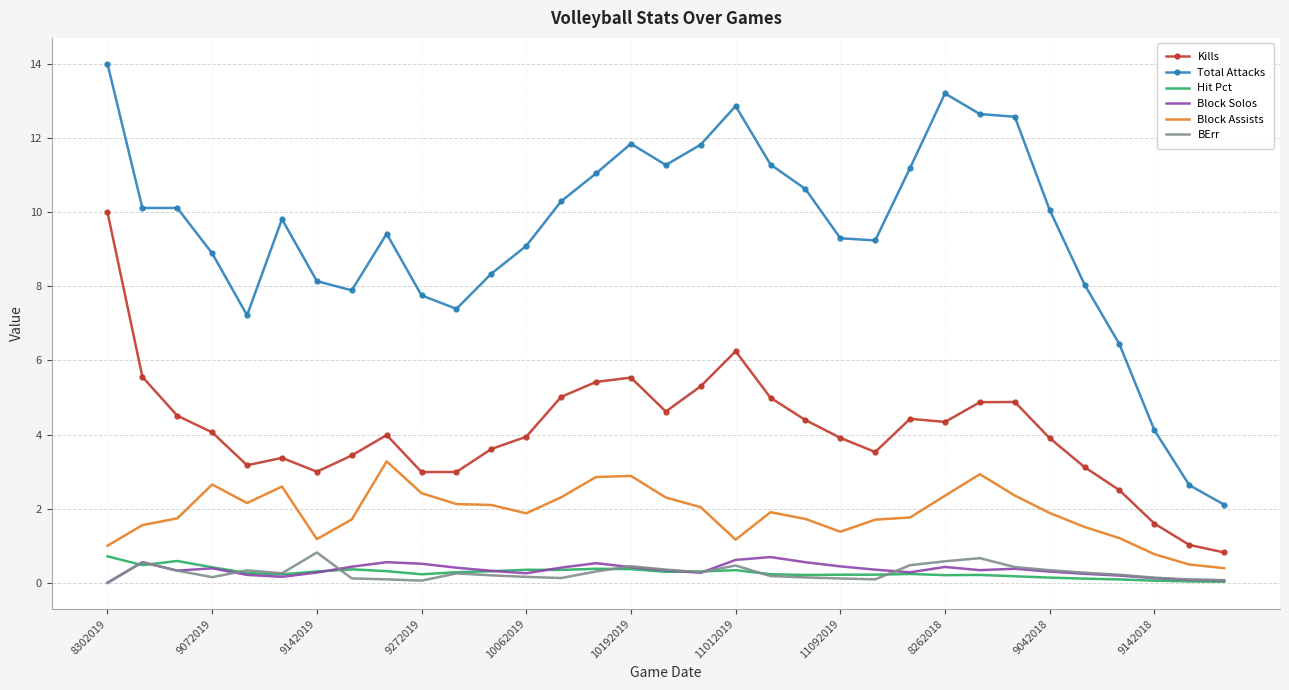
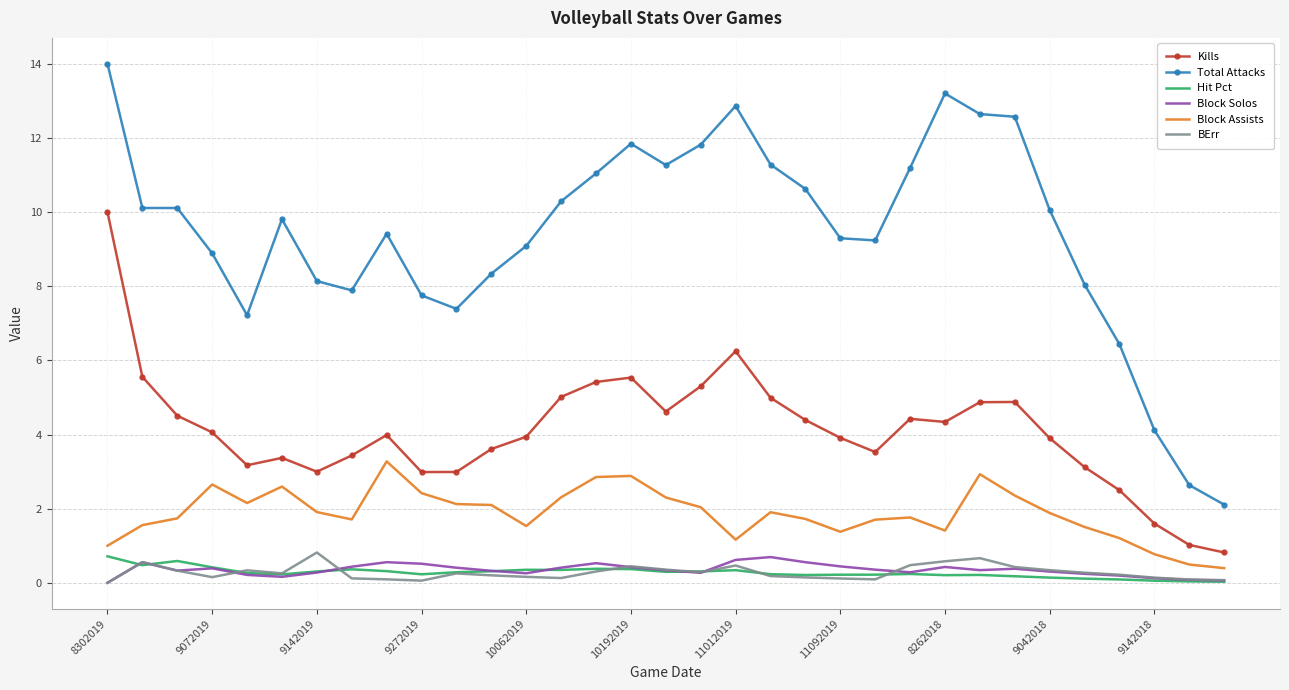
Block Assists, 9142019: 1.2 -> 1.9
Block Assists, 10062019: 1.9 -> 1.5
Block Assists, 8262018: 2.4 -> 1.4
